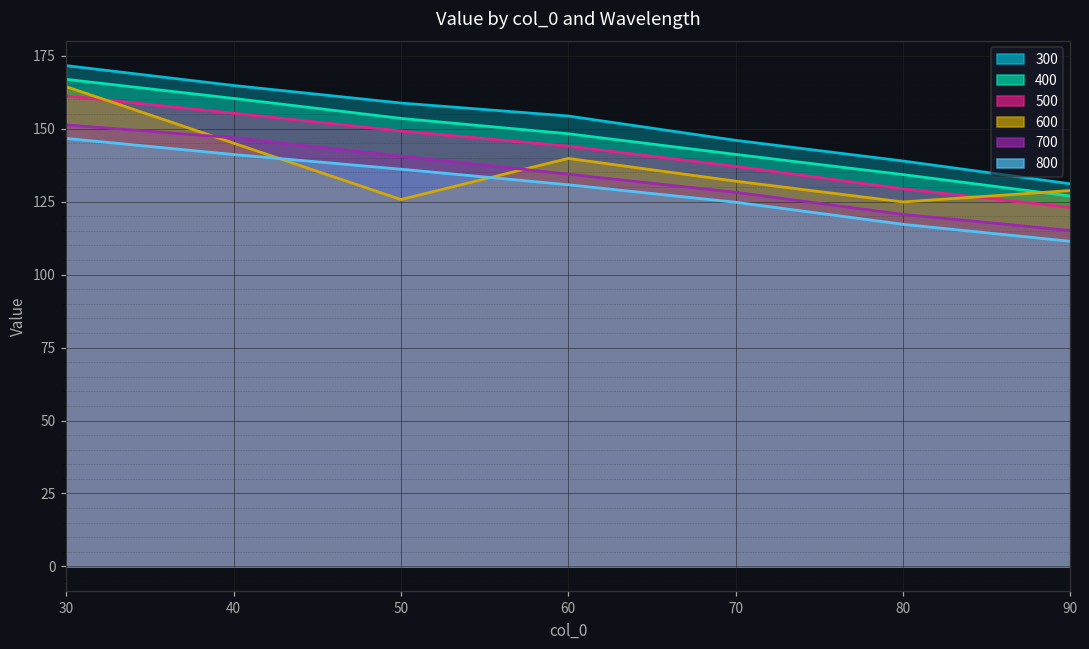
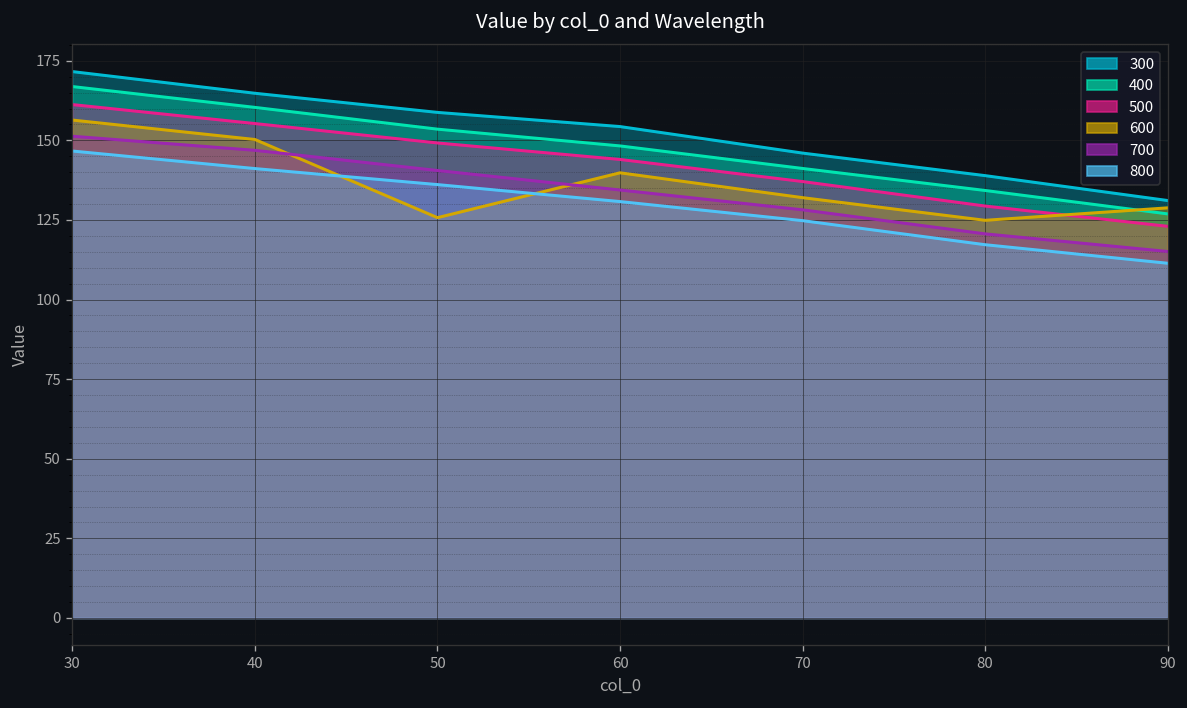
600, 30: 164 -> 156
600, 40: 145 -> 150
